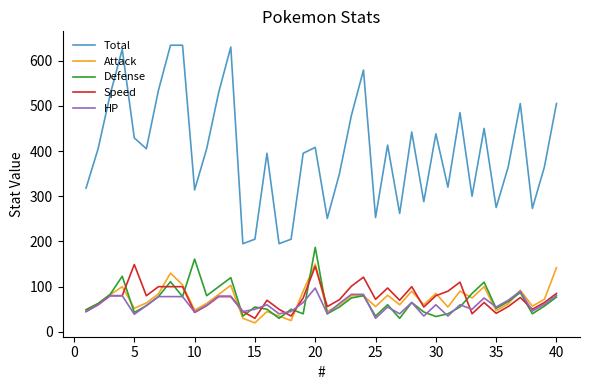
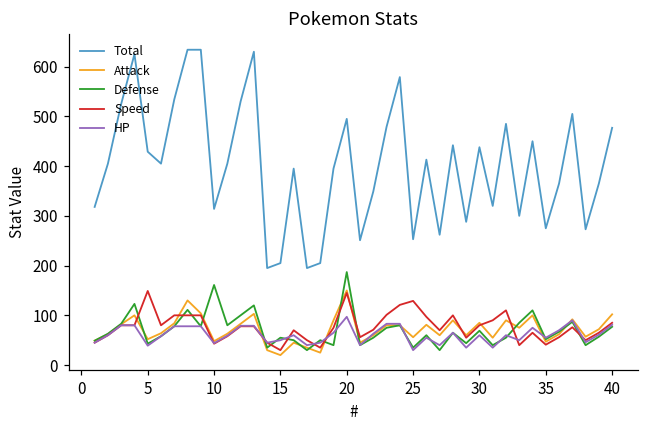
Total, 20: 410 -> 500
Speed, 25: 70 -> 130
Defense, 30: 30 -> 70
Total, 40: 510 -> 480
Attack, 40: 140 -> 100
